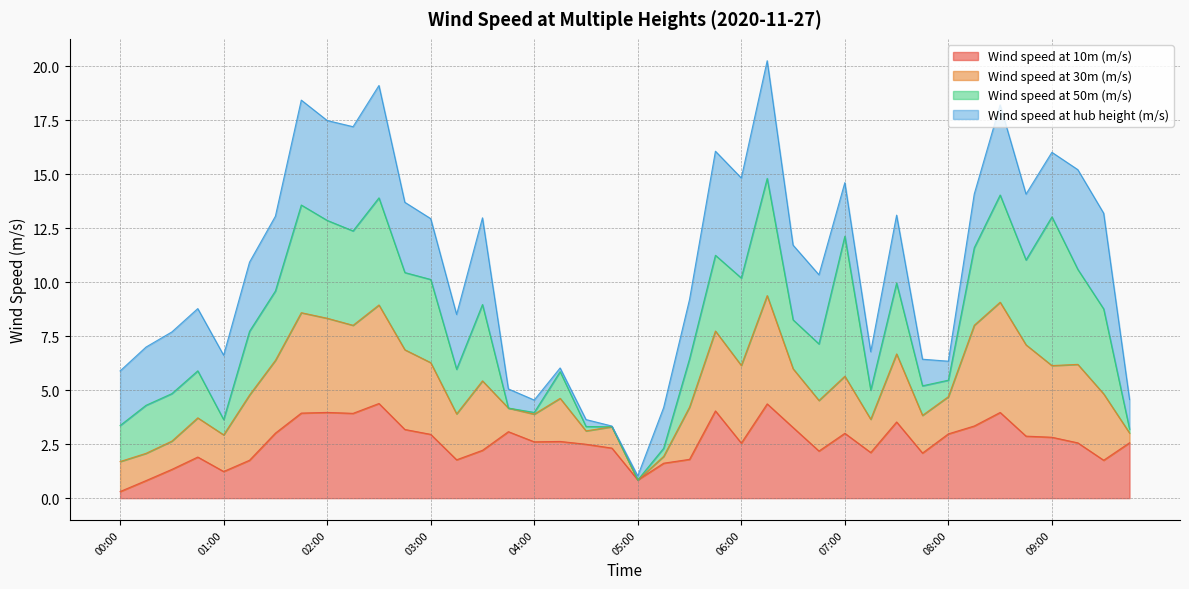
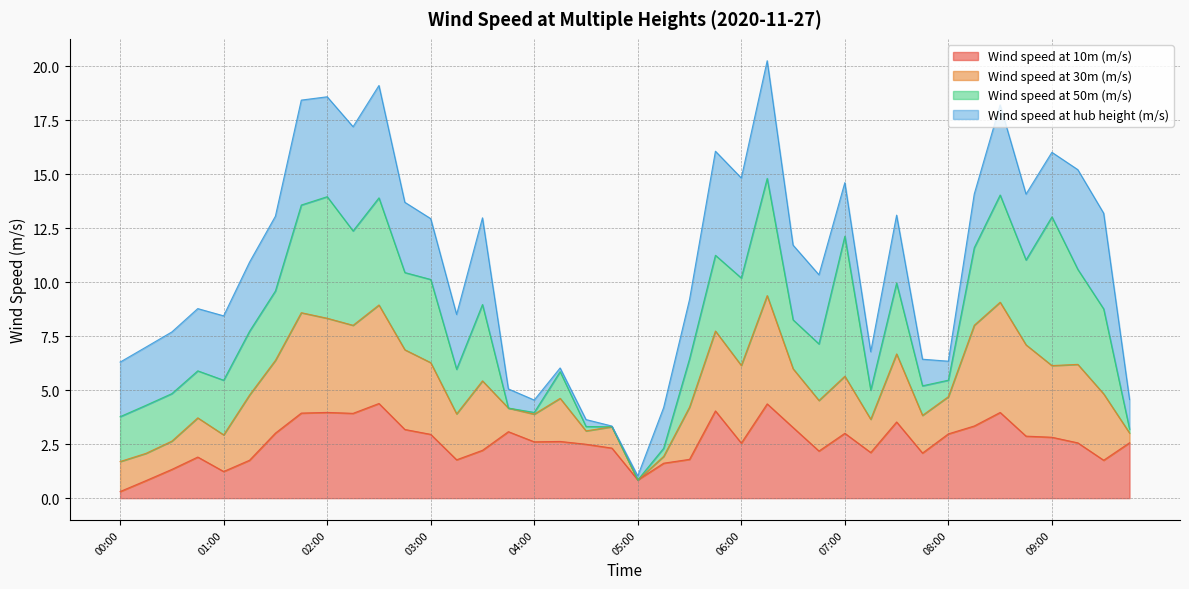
Wind speed at 50m (m/s), 00:00: 1.7 -> 2.1
Wind speed at 50m (m/s), 01:00: 0.7 -> 2.5
Wind speed at 50m (m/s), 02:00: 4.5 -> 5.6
